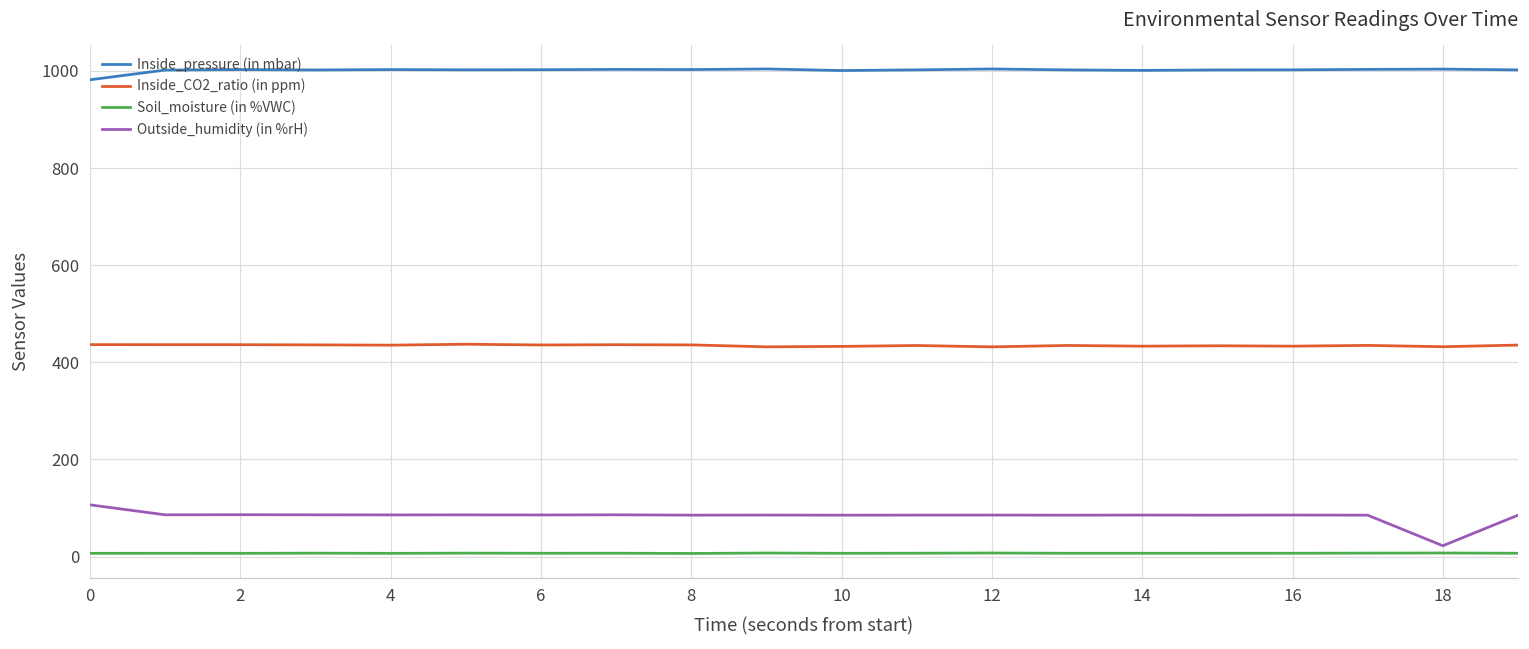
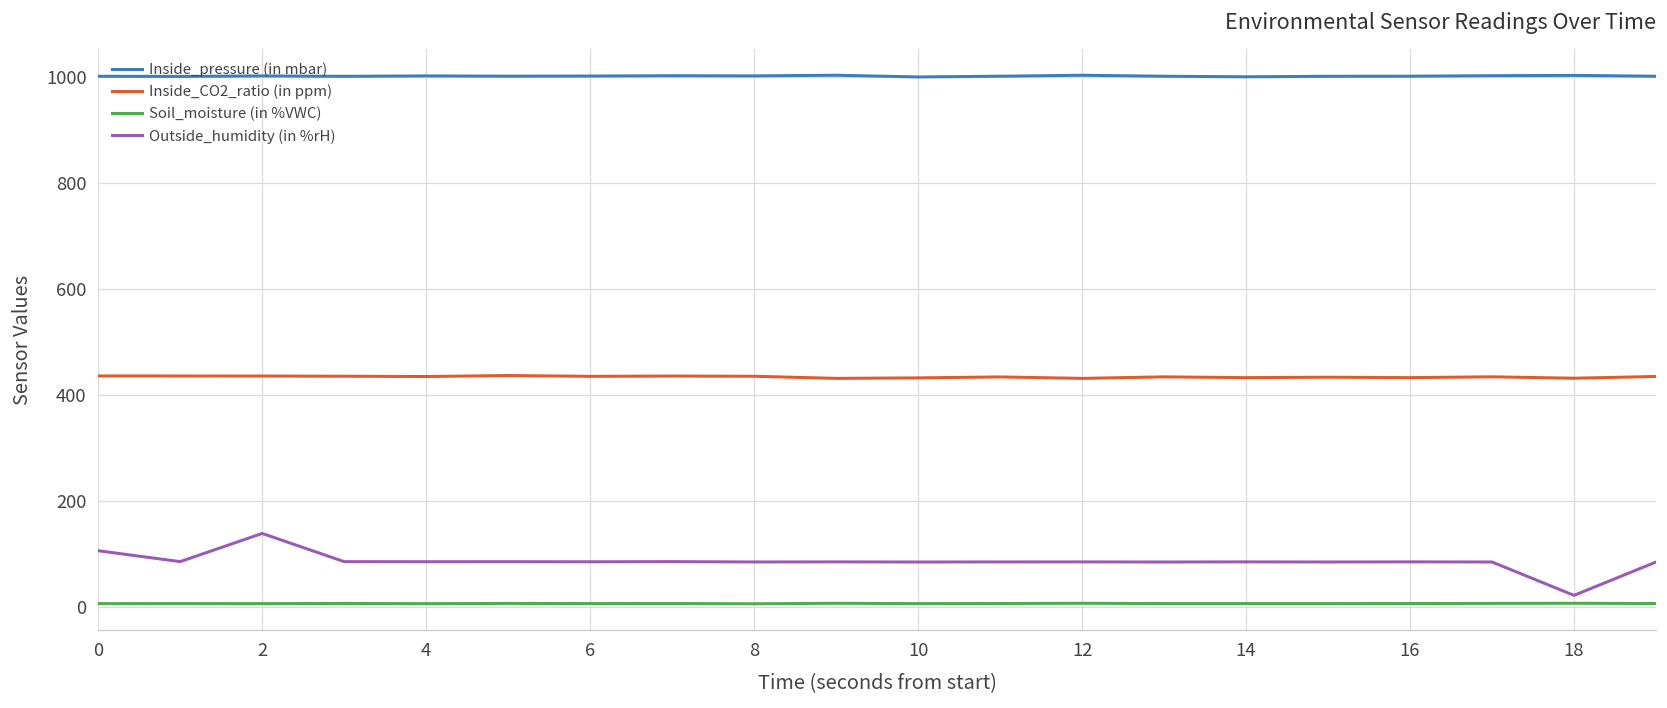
Inside_pressure (in mbar), 0: 980 -> 1000
Outside_humidity (in %rH), 2: 90 -> 140
